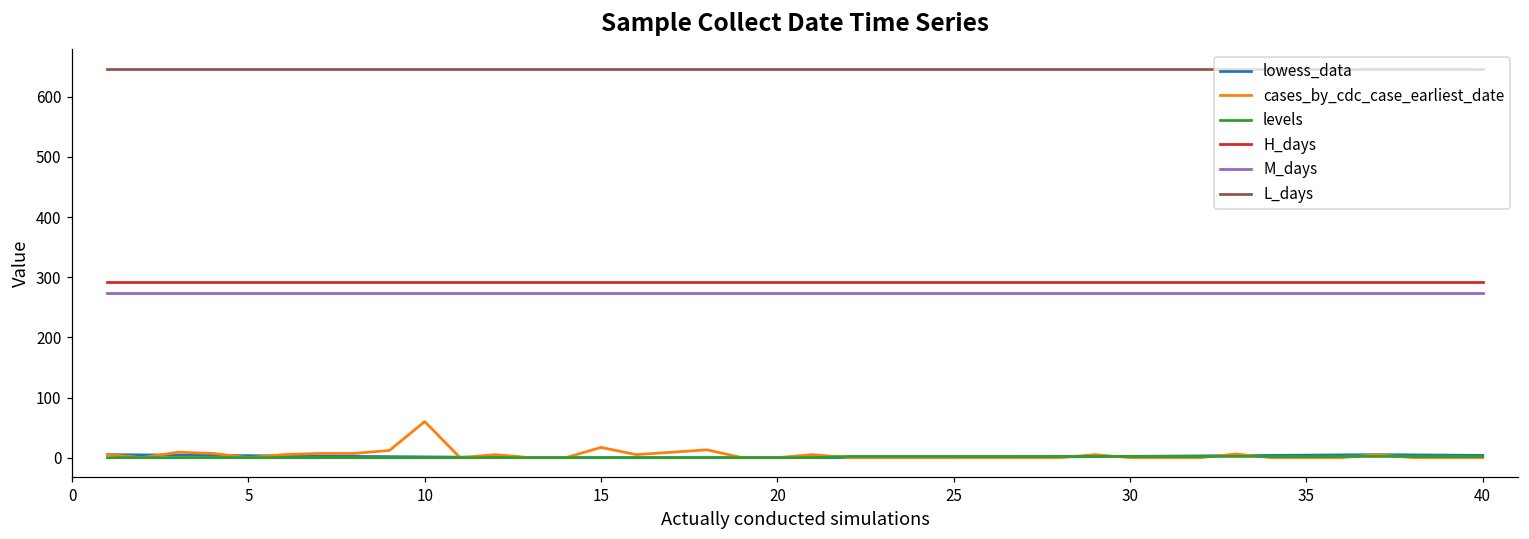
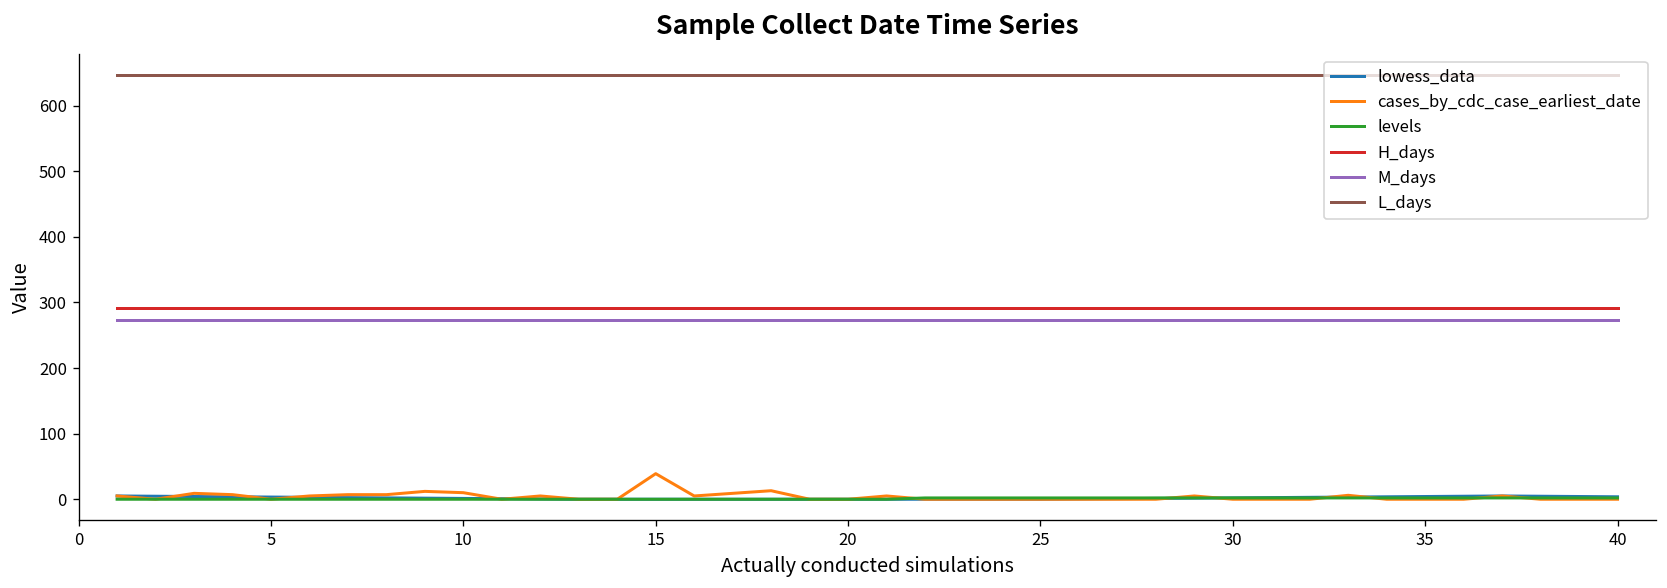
cases_by_cdc_case_earliest_date, 10: 60 -> 10
cases_by_cdc_case_earliest_date, 15: 20 -> 40
